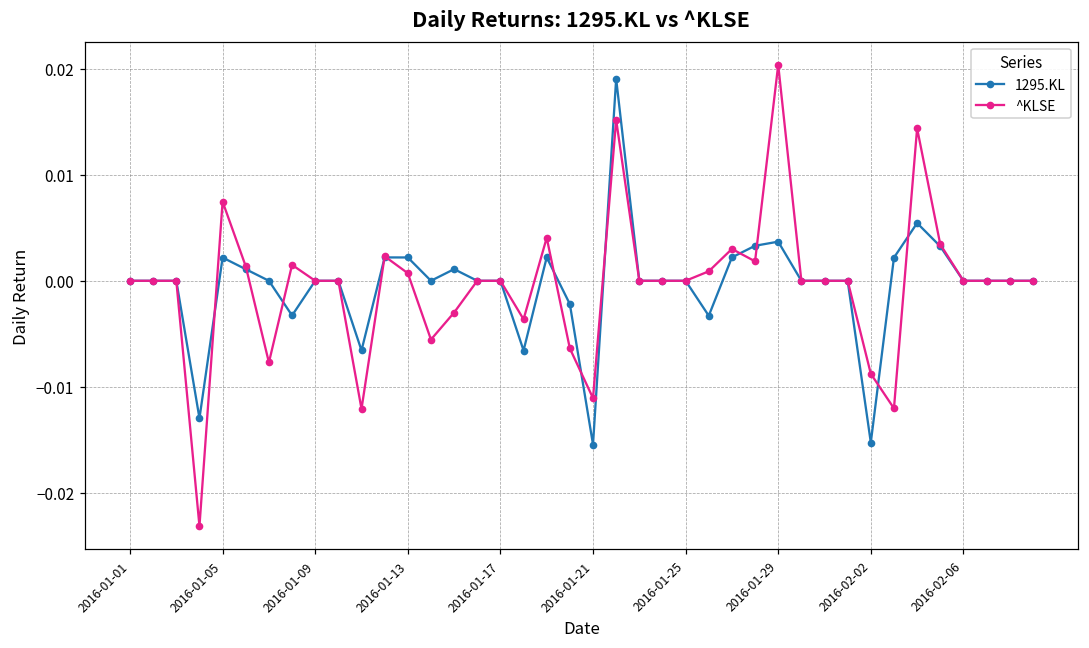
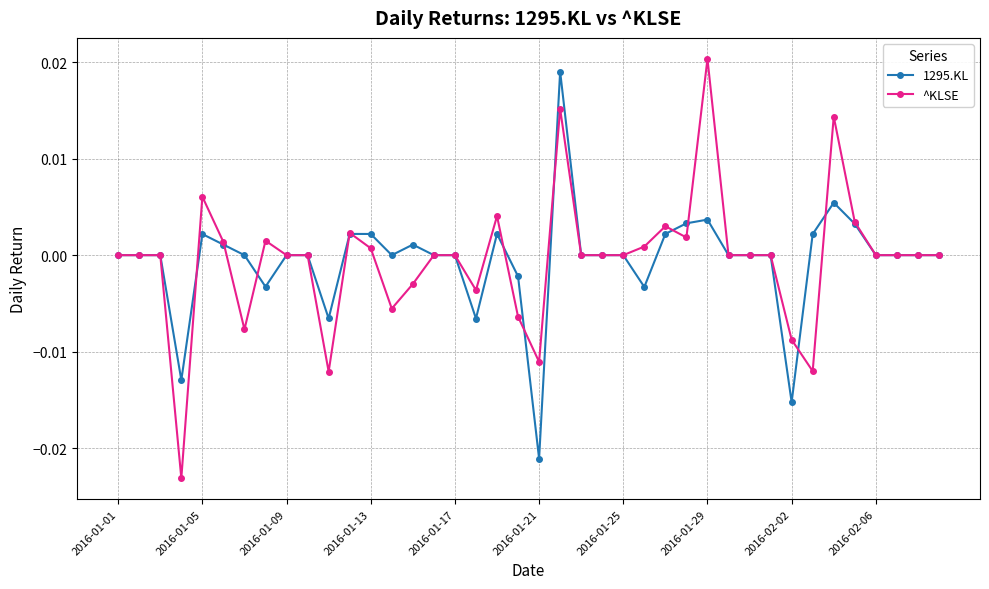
^KLSE, 2016-01-05: 0.007 -> 0.006
1295.KL, 2016-01-21: -0.015 -> -0.021
